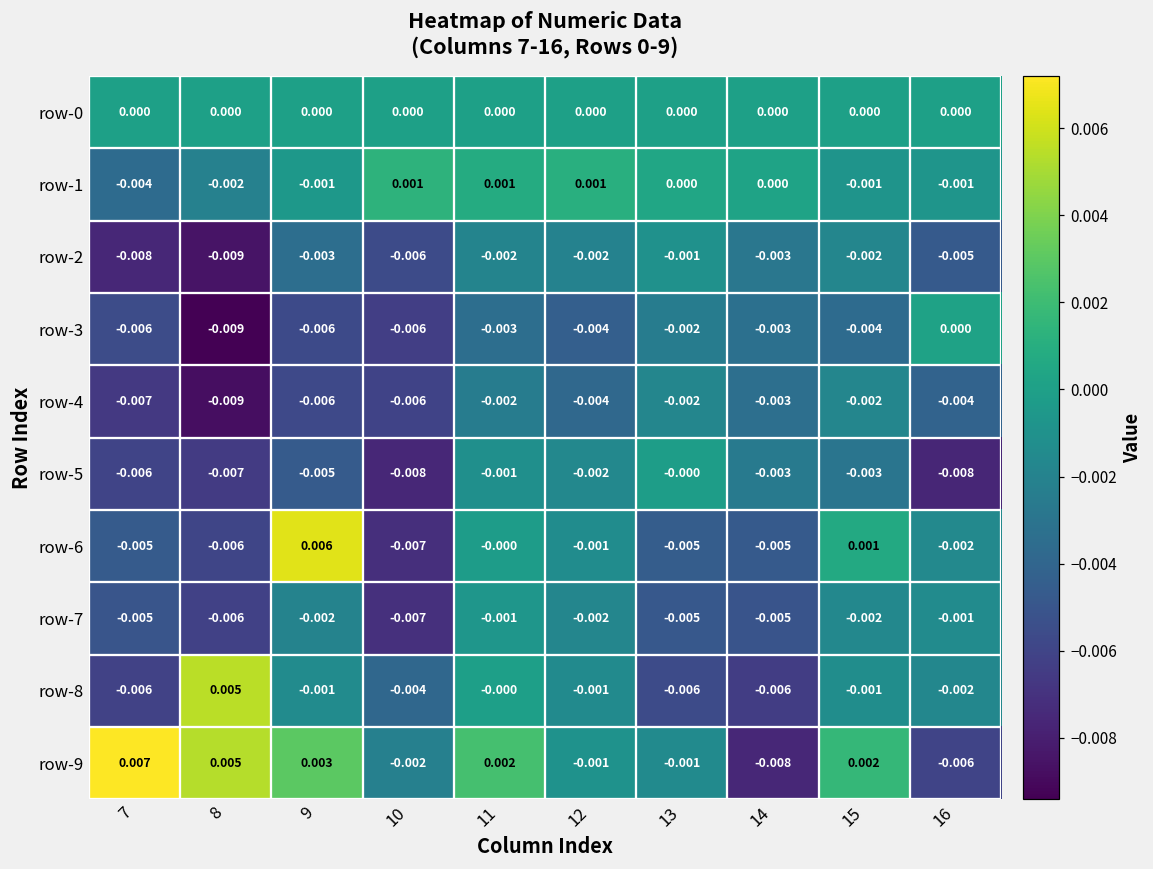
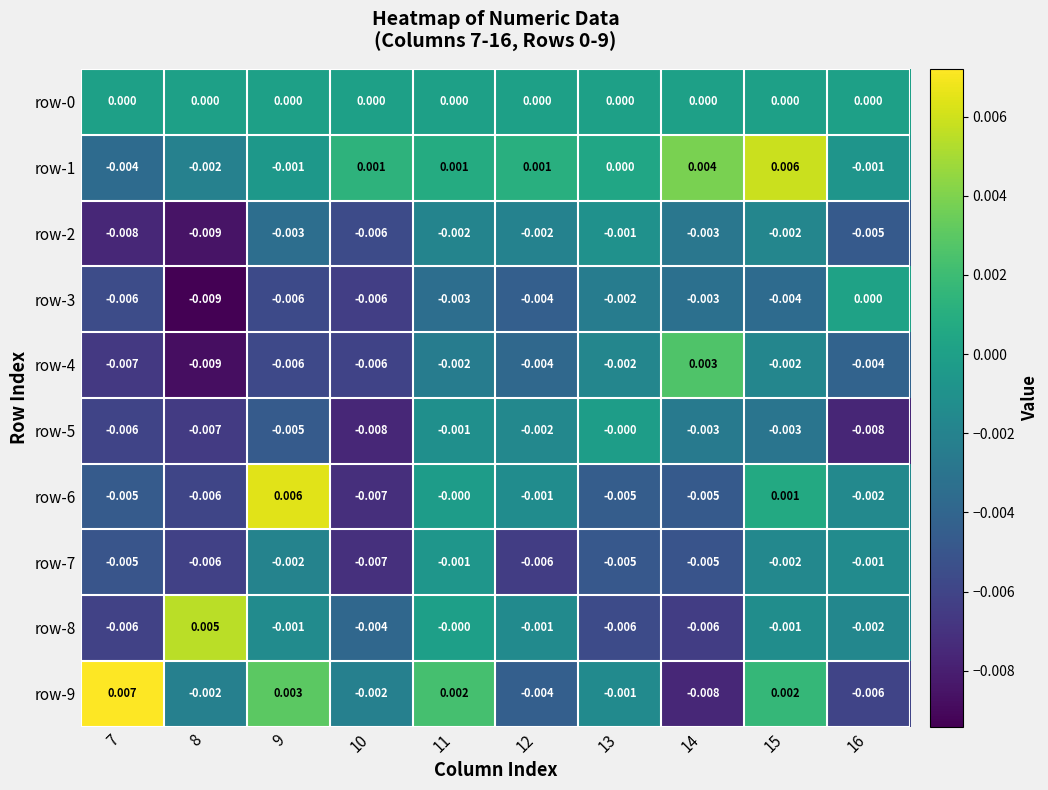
row-1, 14: 0.000 -> 0.004
row-1, 15: -0.001 -> 0.006
row-4, 14: -0.003 -> 0.003
row-7, 12: -0.002 -> -0.006
row-9, 8: 0.005 -> -0.002
row-9, 12: -0.001 -> -0.004
